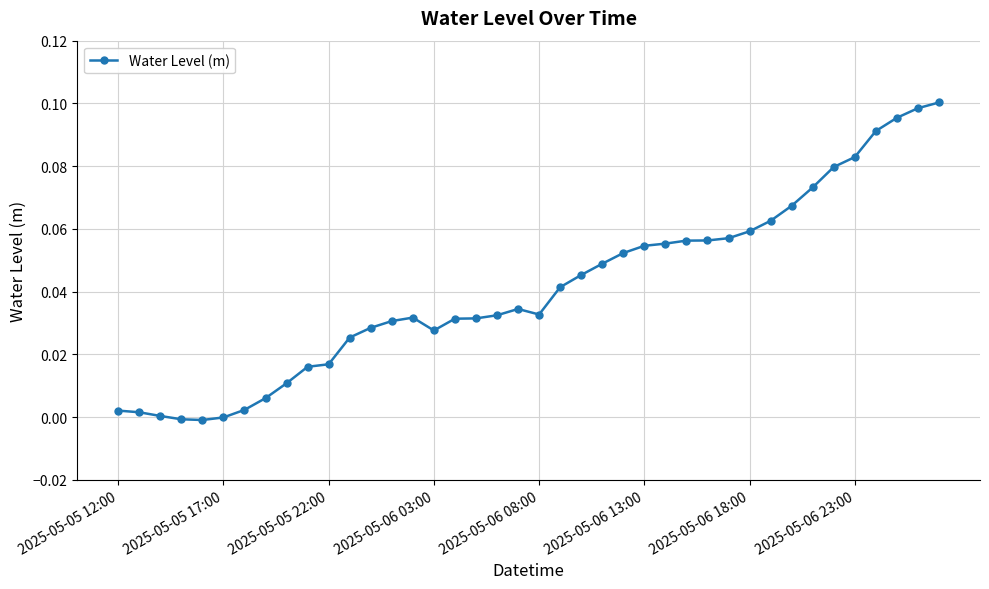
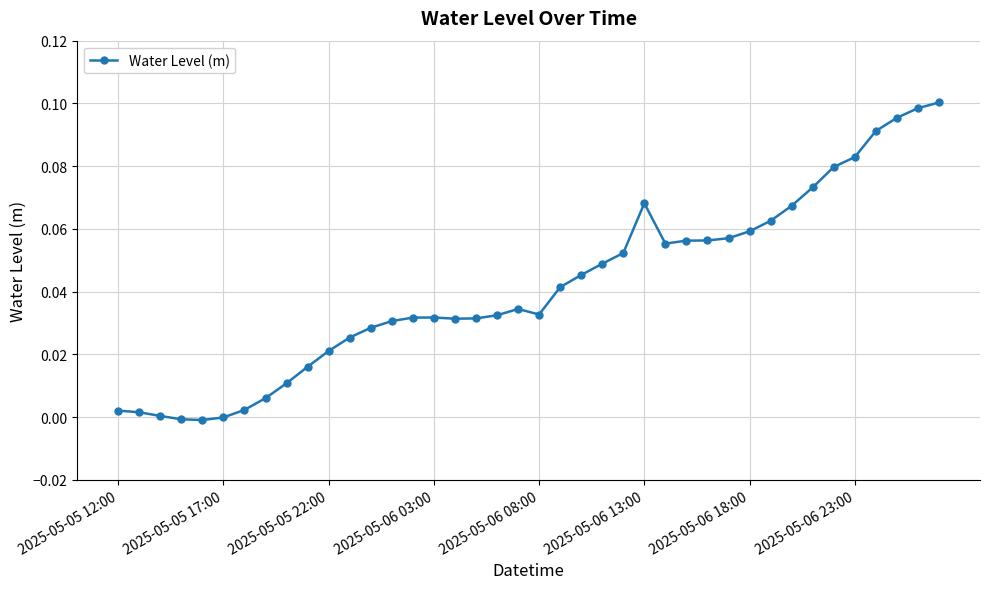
2025-05-05 22:00: 0.017 -> 0.021
2025-05-06 03:00: 0.028 -> 0.032
2025-05-06 13:00: 0.055 -> 0.068
